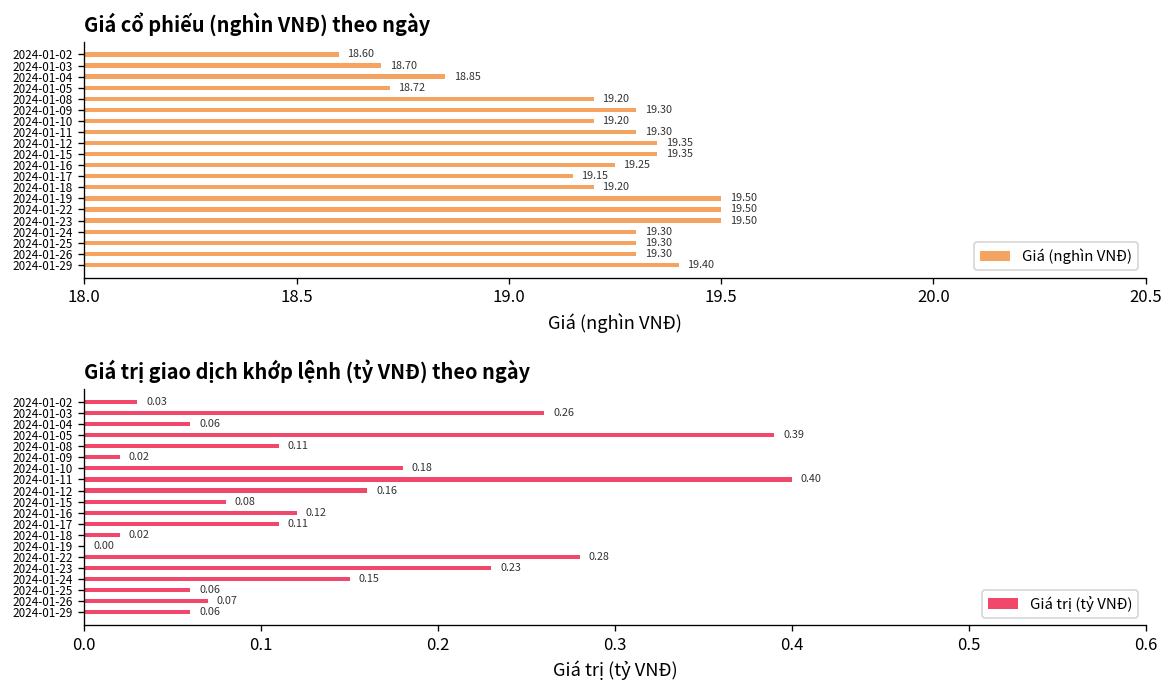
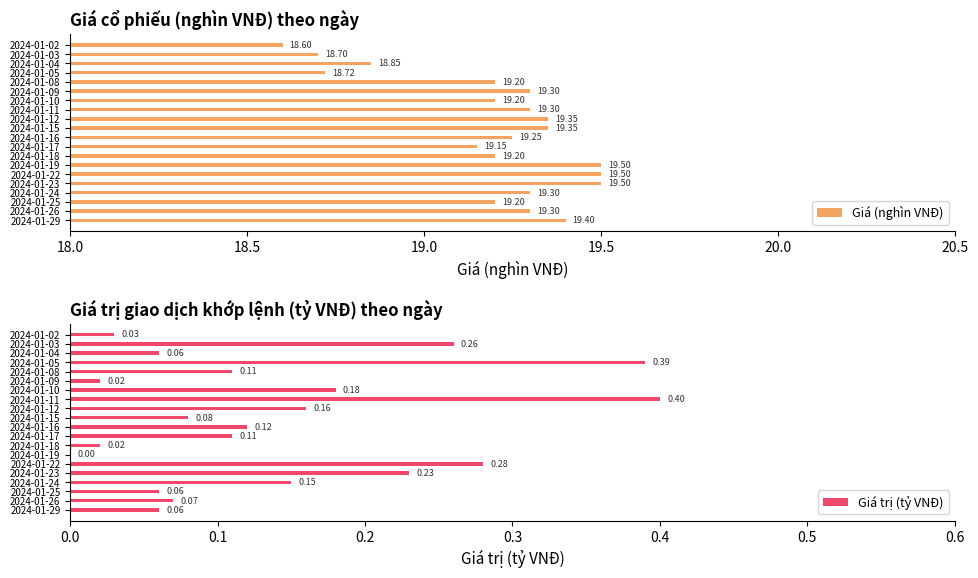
Giá cổ phiếu (nghìn VNĐ) theo ngày, 2024-01-25: 19.30 -> 19.20
